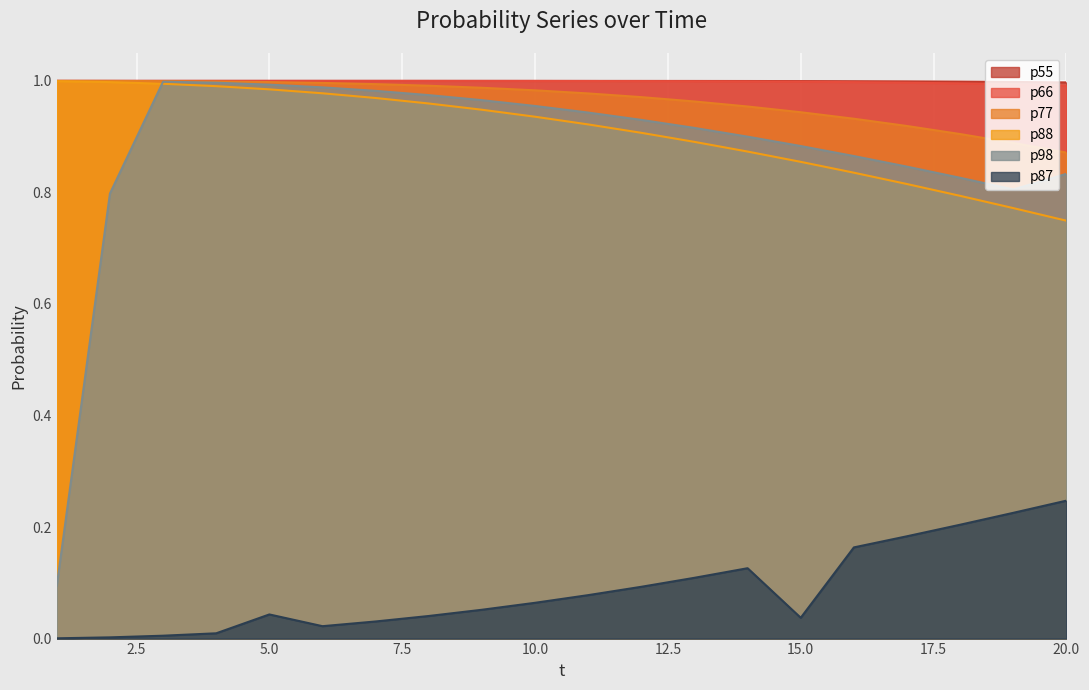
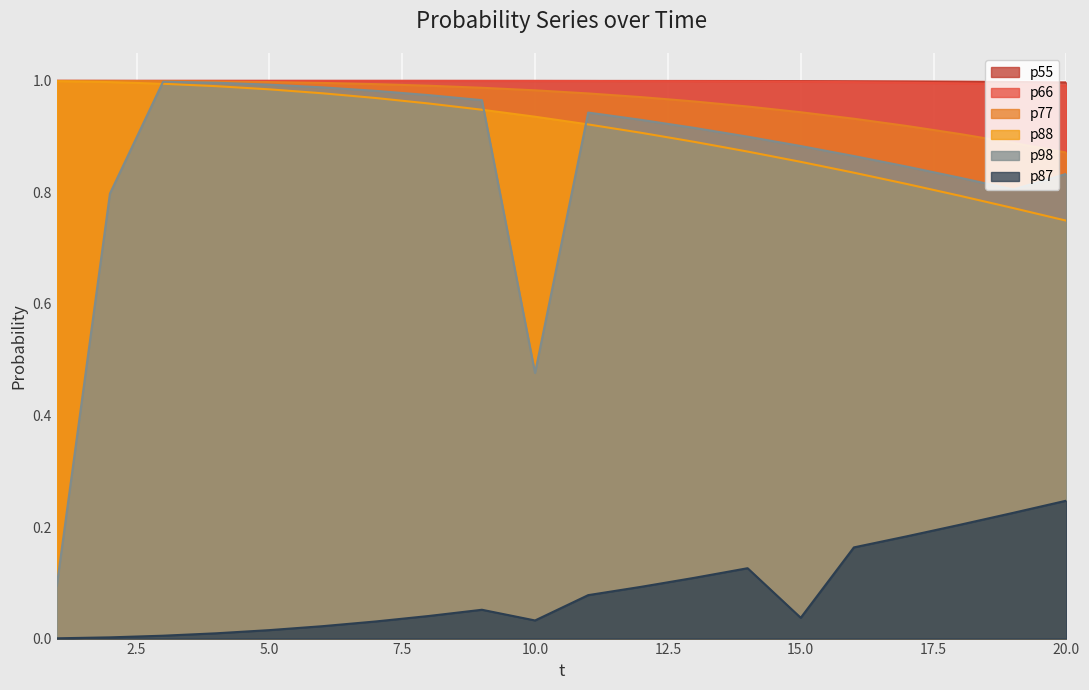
p87, 5.0: 0.04 -> 0.02
p98, 10.0: 0.95 -> 0.48
p87, 10.0: 0.06 -> 0.03
